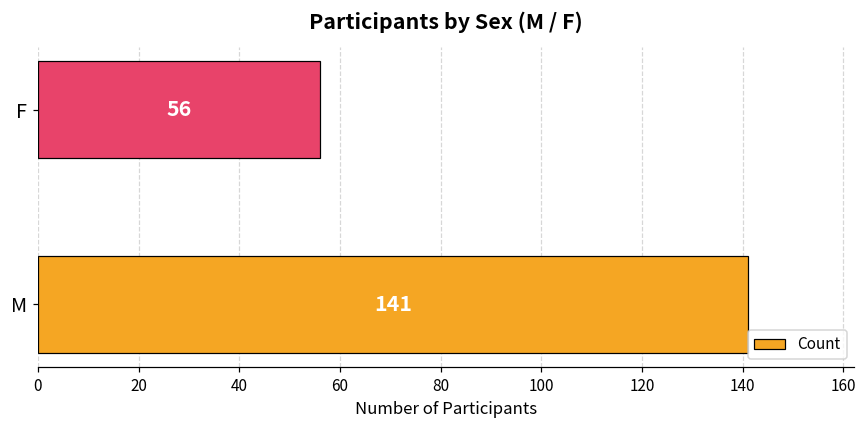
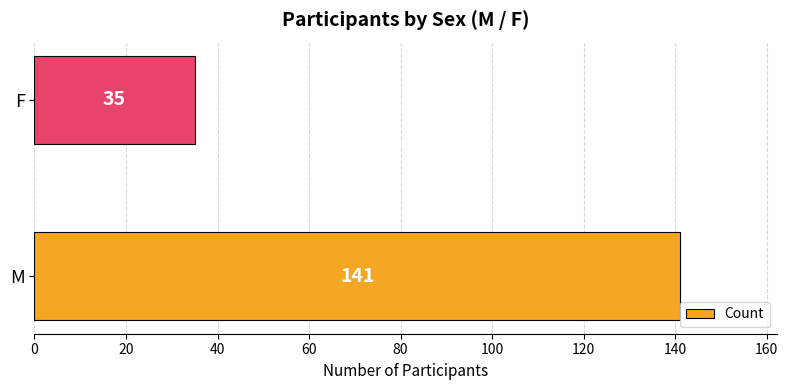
F: 56 -> 35
